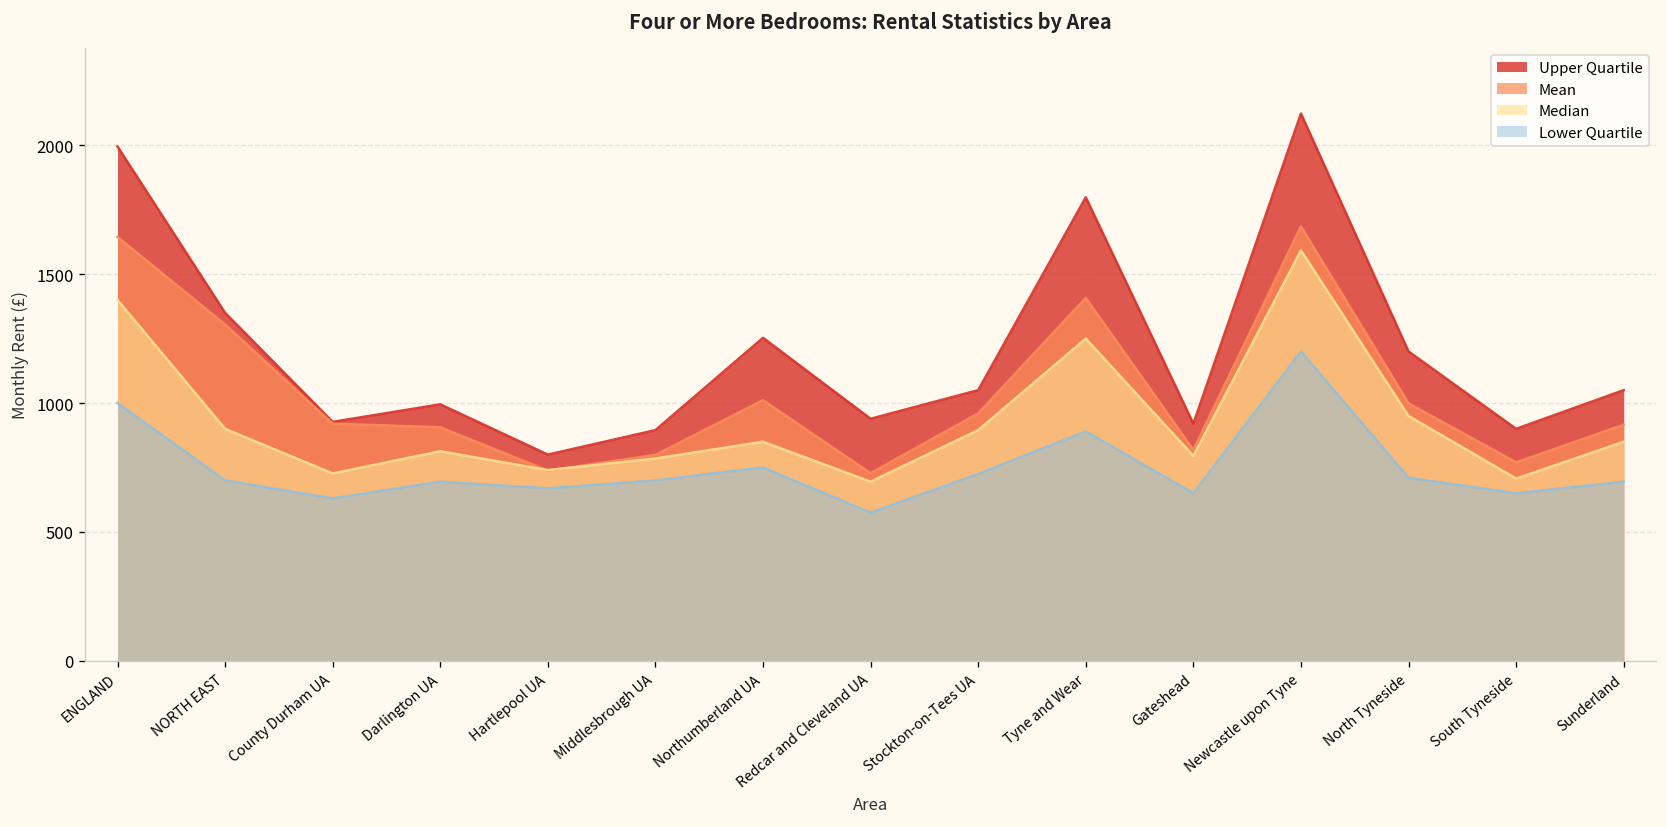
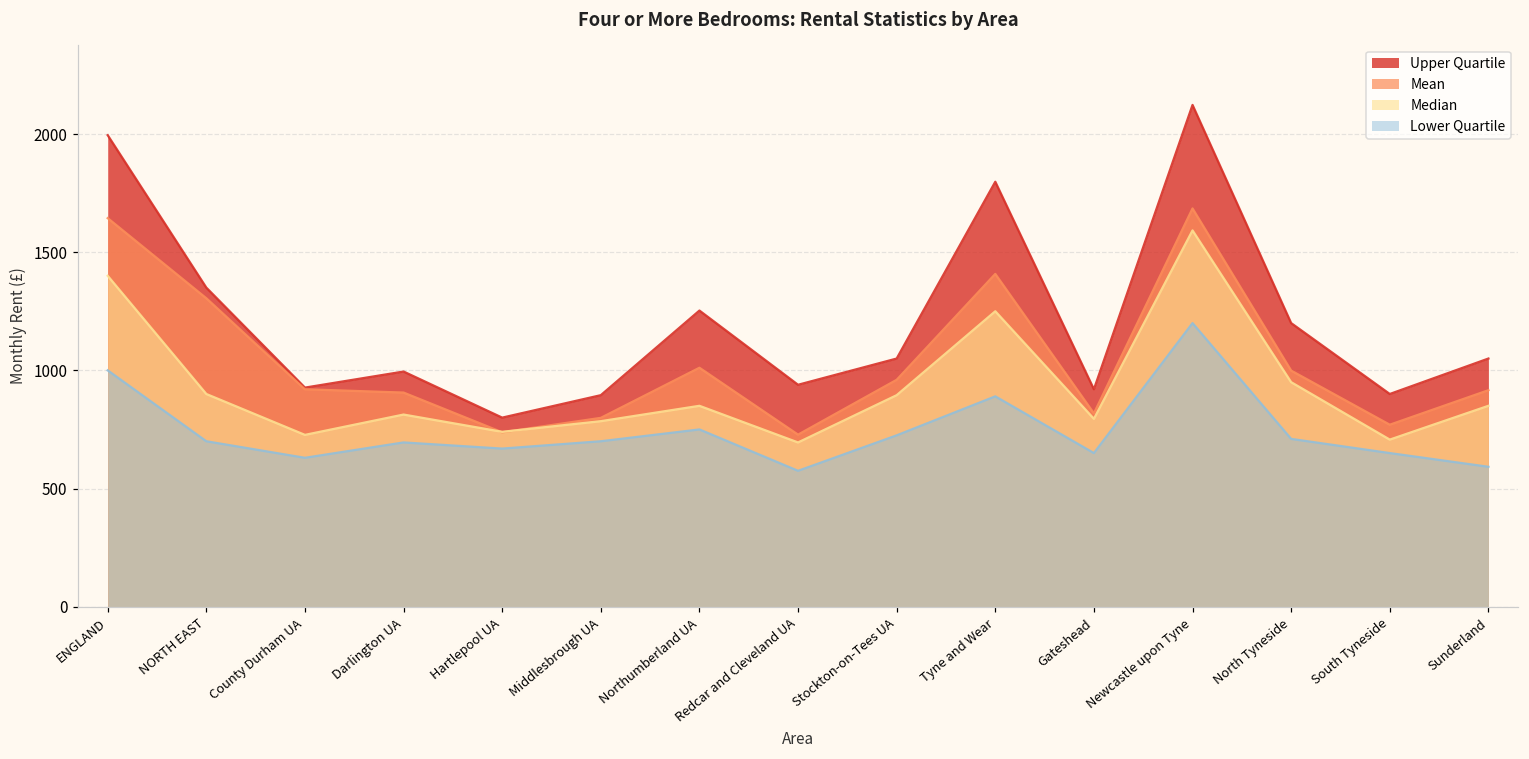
Lower Quartile, Sunderland: 700 -> 590
